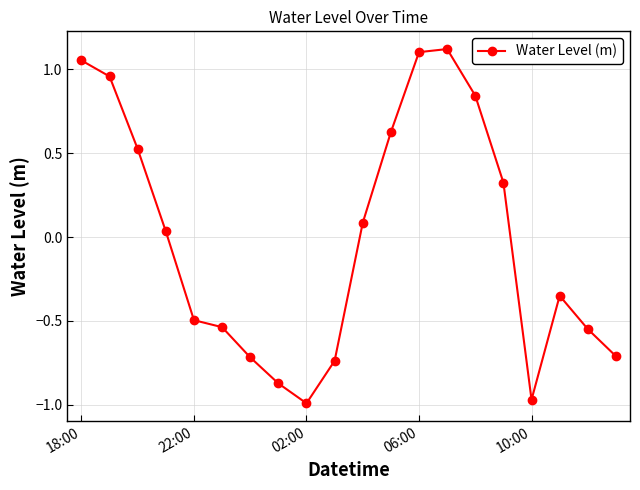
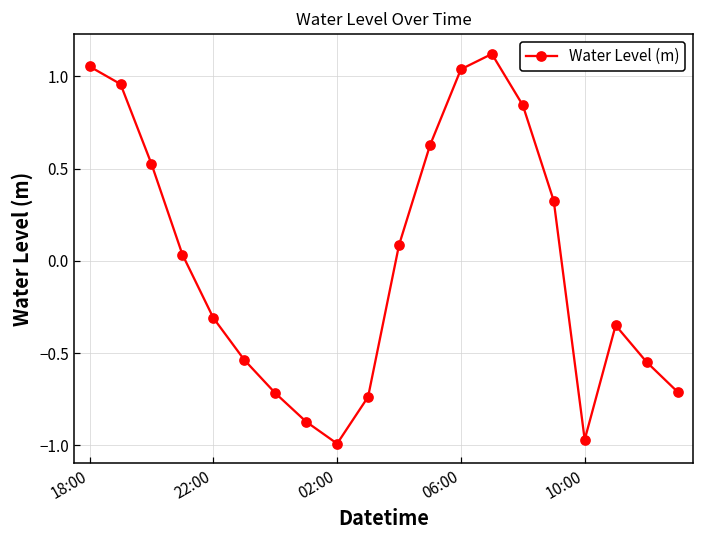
22:00: -0.50 -> -0.31
06:00: 1.10 -> 1.04
